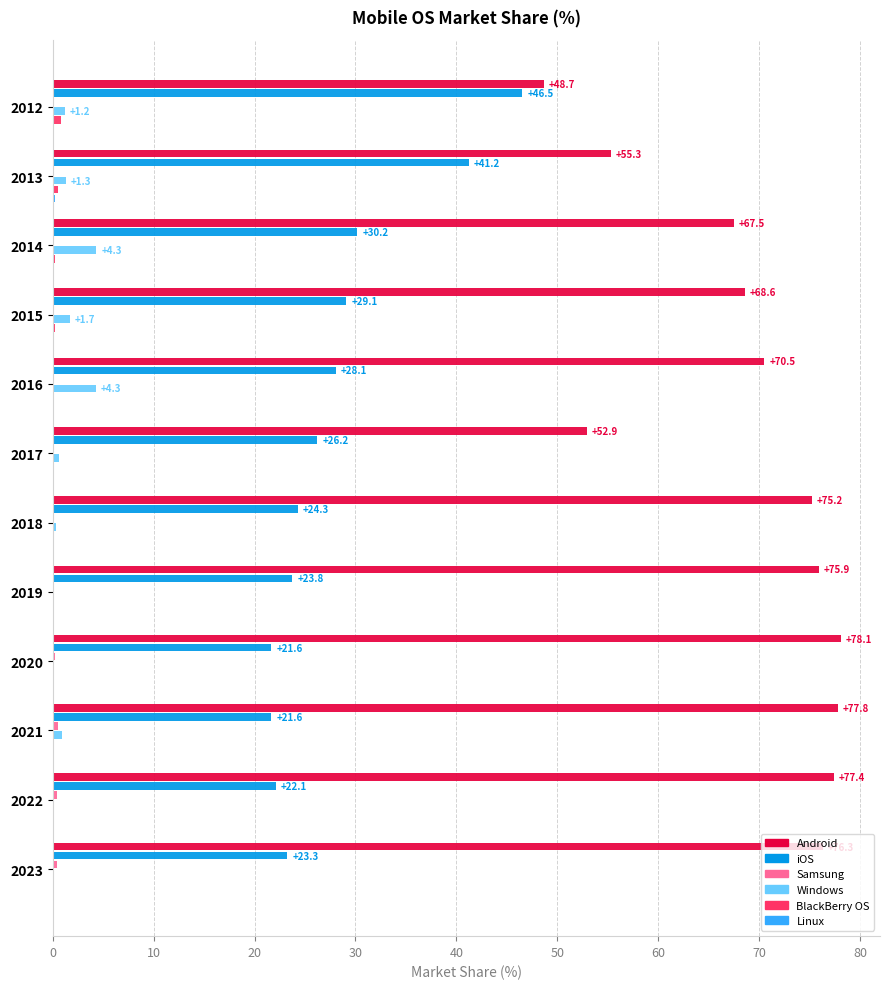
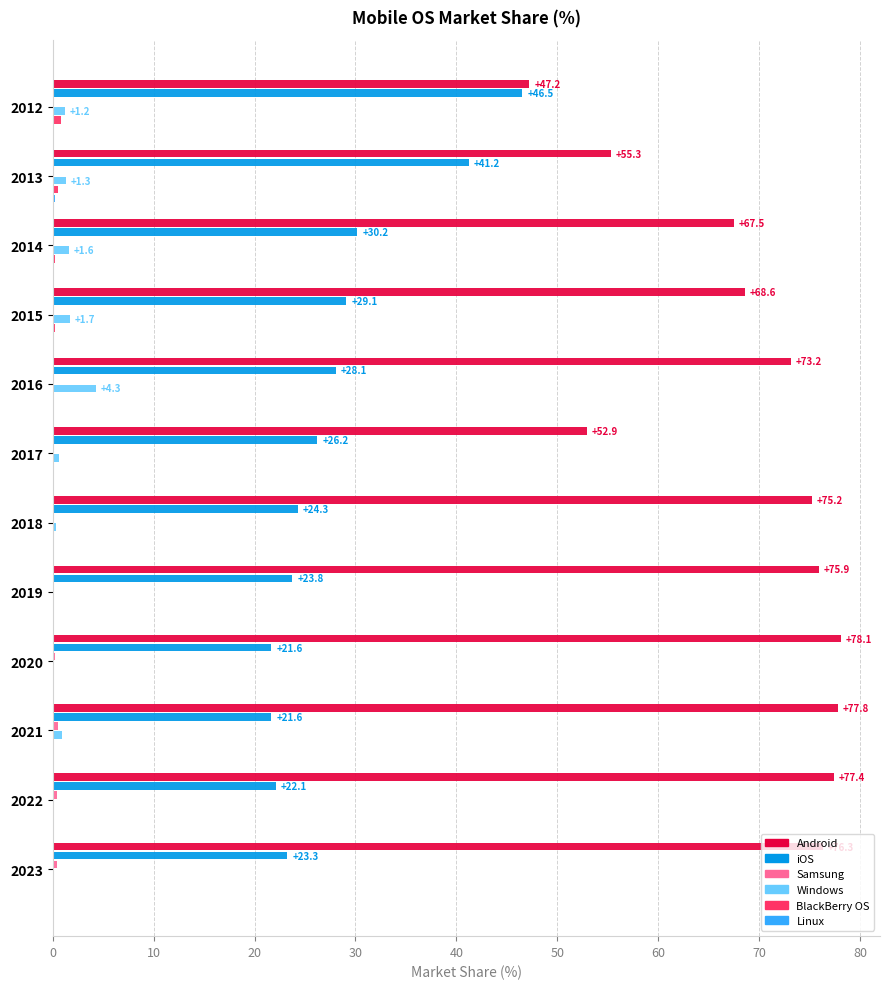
Android, 2012: +48.7 -> +47.2
Windows, 2014: +4.3 -> +1.6
Android, 2016: +70.5 -> +73.2
